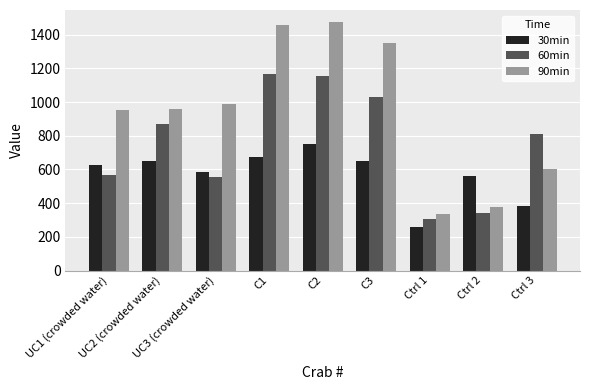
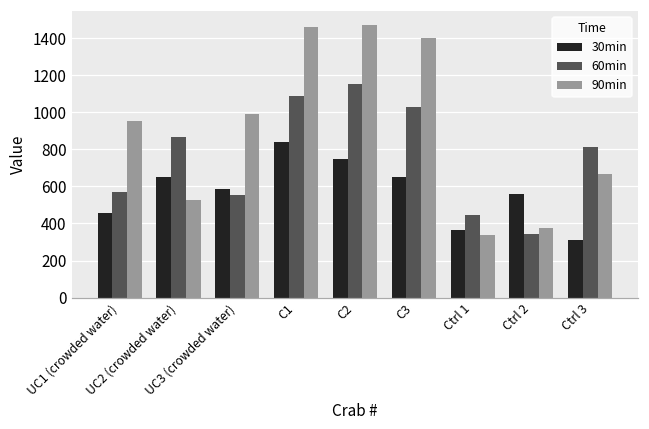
30min, UC1 (crowded water): 630 -> 460
90min, UC2 (crowded water): 960 -> 530
30min, C1: 680 -> 840
60min, C1: 1170 -> 1090
90min, C3: 1350 -> 1400
30min, Ctrl 1: 260 -> 370
60min, Ctrl 1: 310 -> 450
30min, Ctrl 3: 390 -> 310
90min, Ctrl 3: 600 -> 670
